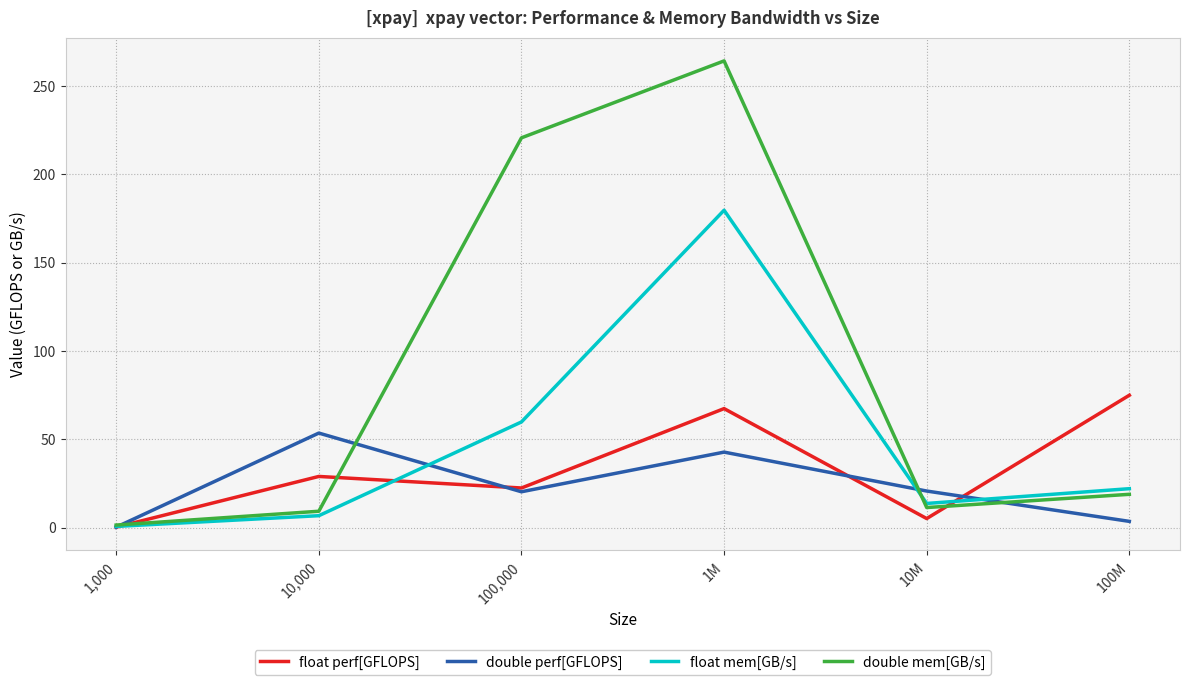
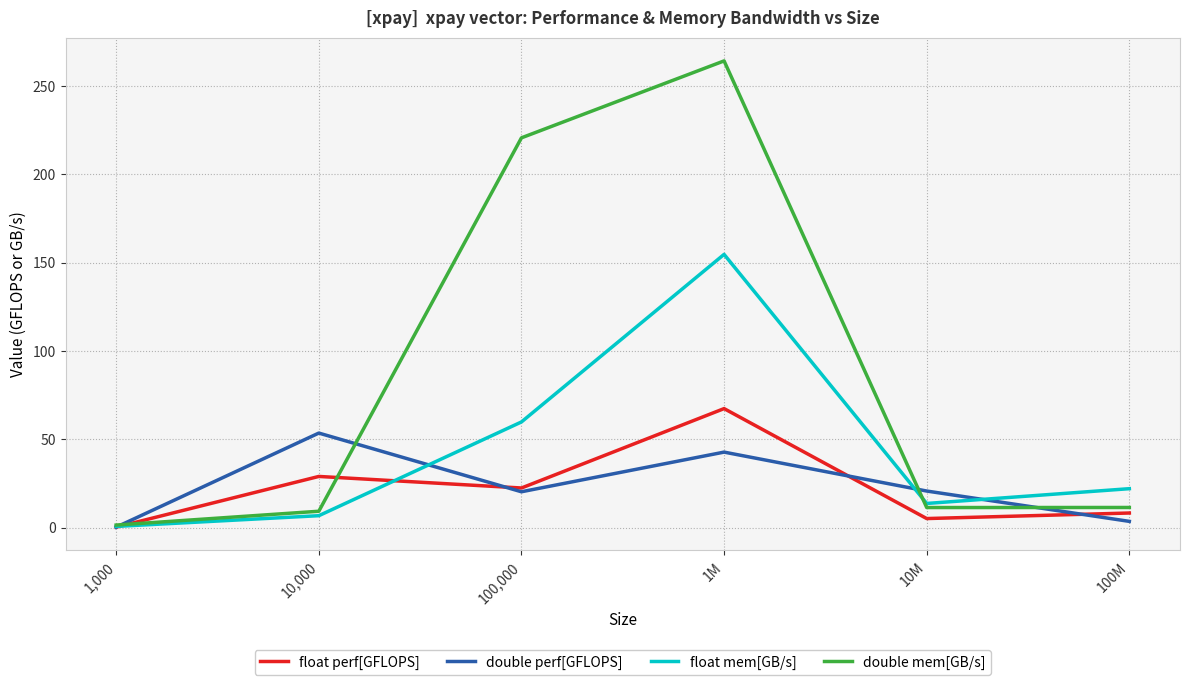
float mem[GB/s], 1M: 180 -> 155
float perf[GFLOPS], 100M: 75 -> 8
double mem[GB/s], 100M: 19 -> 11
